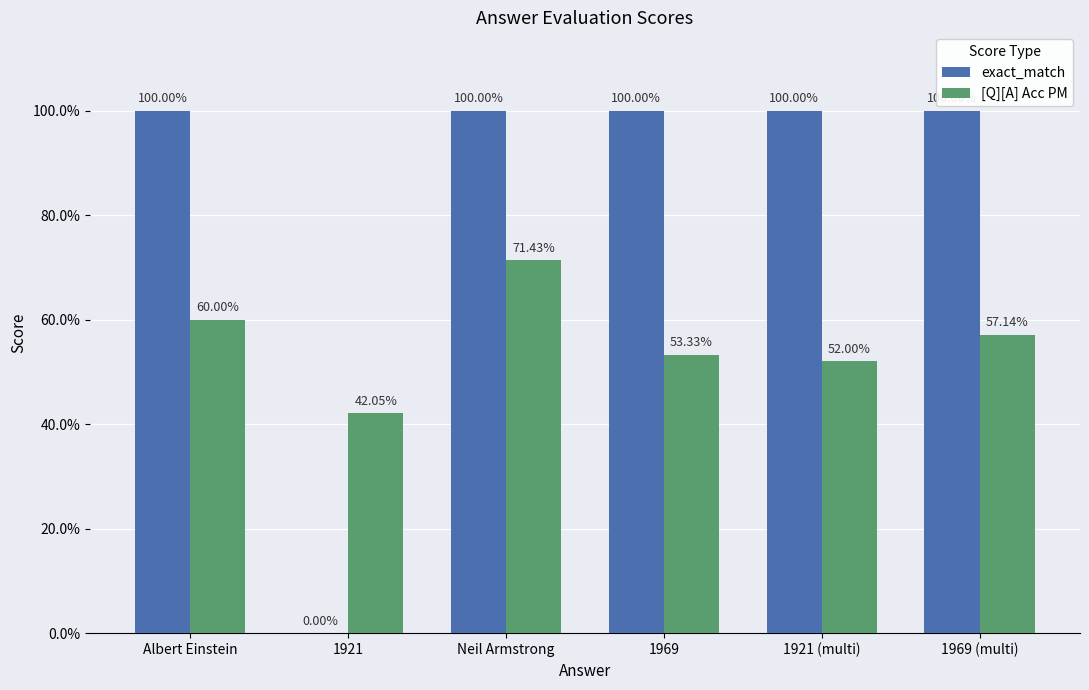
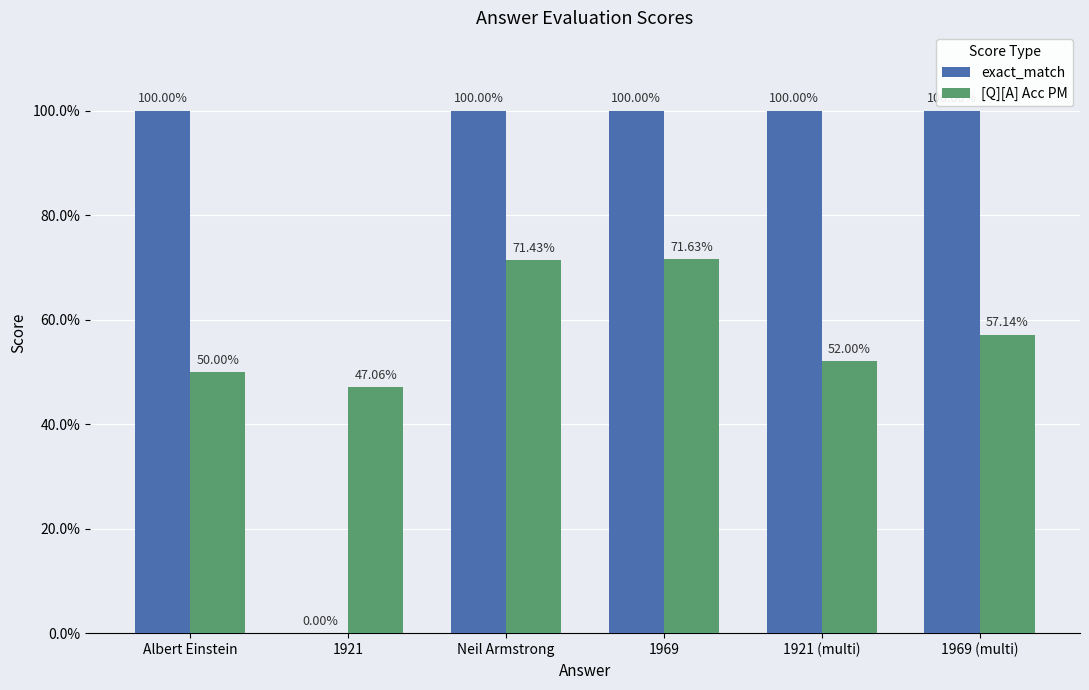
[Q][A] Acc PM, Albert Einstein: 60.00% -> 50.00%
[Q][A] Acc PM, 1921: 42.05% -> 47.06%
[Q][A] Acc PM, 1969: 53.33% -> 71.63%
